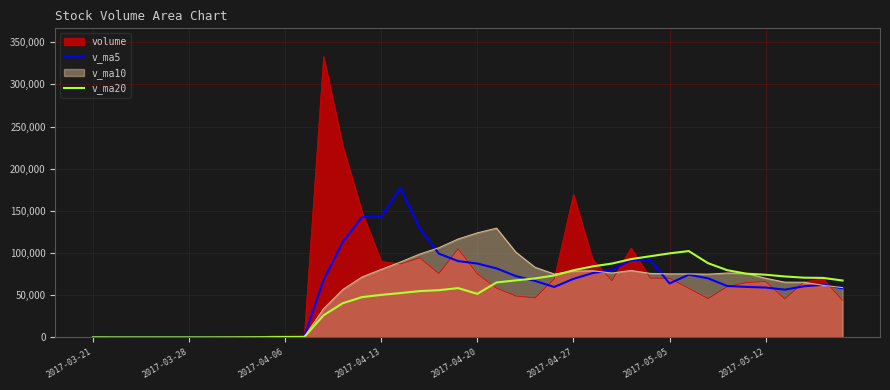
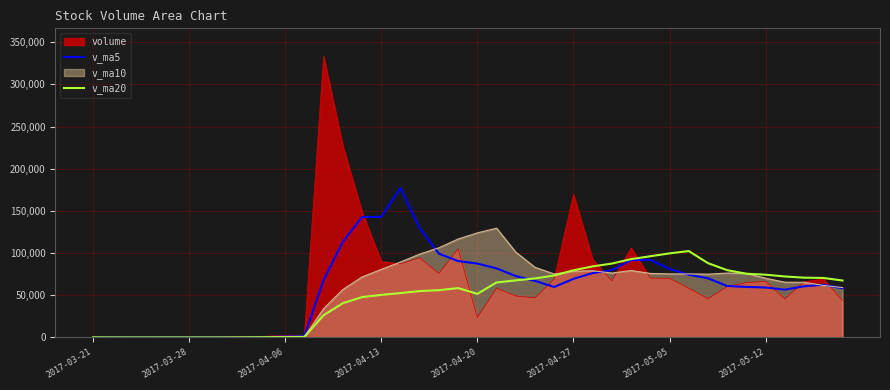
volume, 2017-04-20: 80,000 -> 20,000
v_ma5, 2017-05-05: 60,000 -> 80,000
